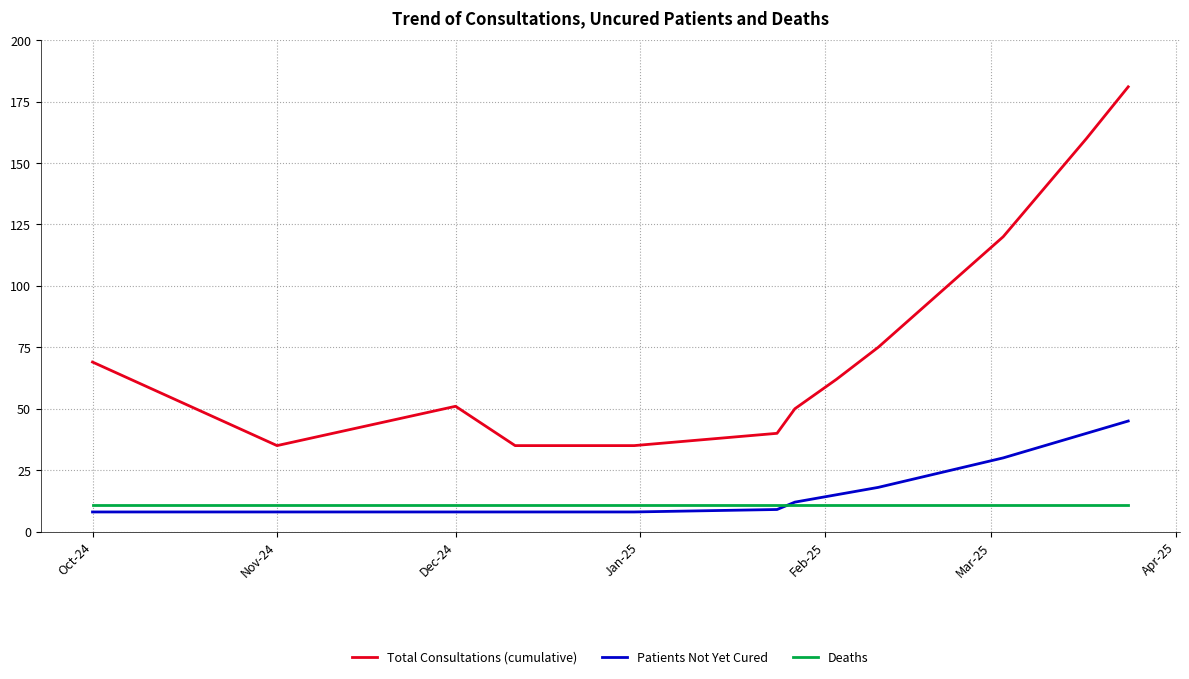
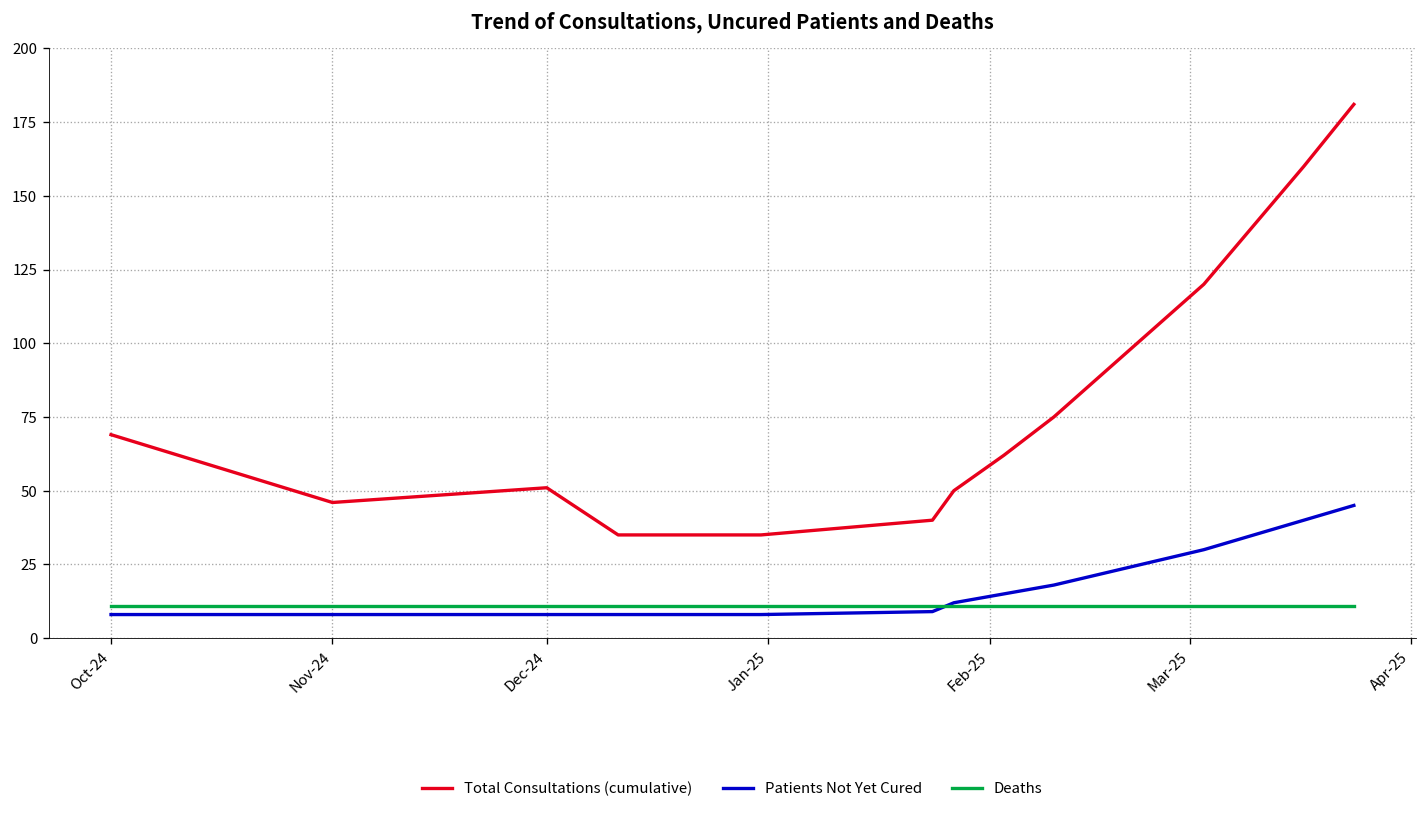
Total Consultations (cumulative), Nov-24: 35 -> 46
